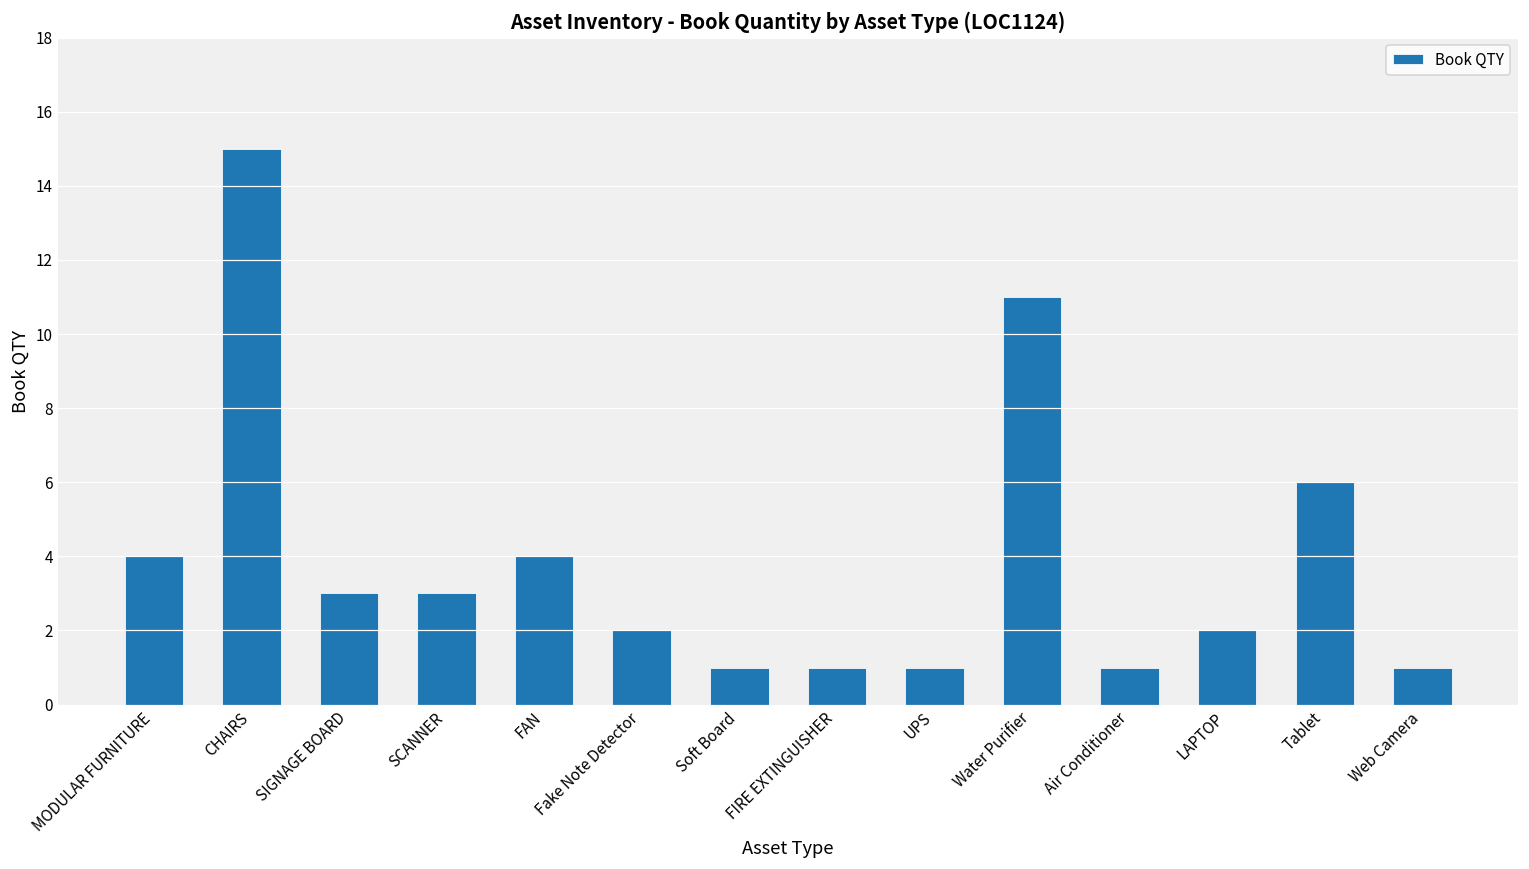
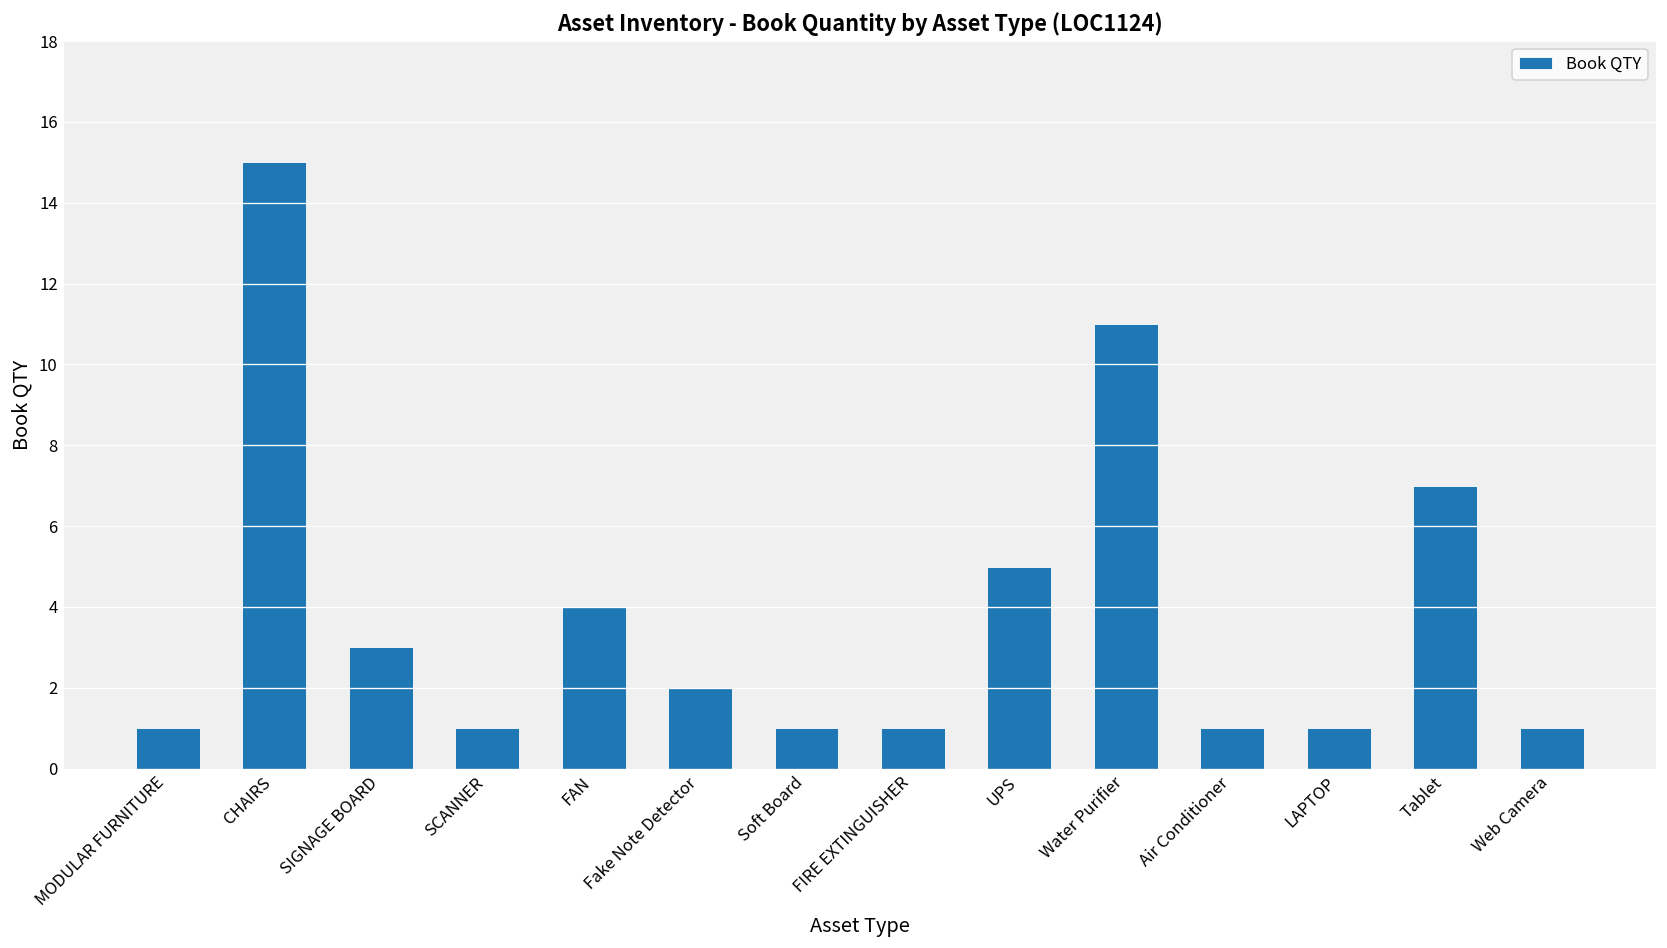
MODULAR FURNITURE: 4 -> 1
SCANNER: 3 -> 1
UPS: 1 -> 5
LAPTOP: 2 -> 1
Tablet: 6 -> 7
